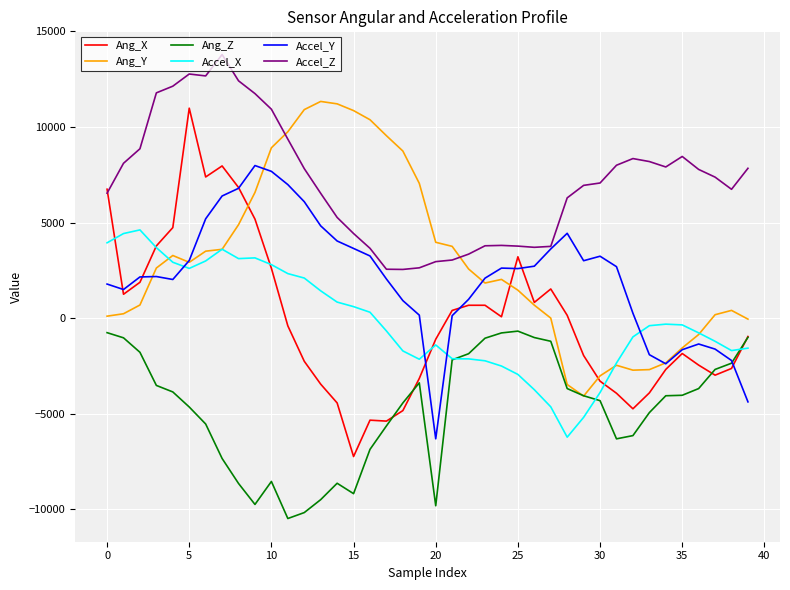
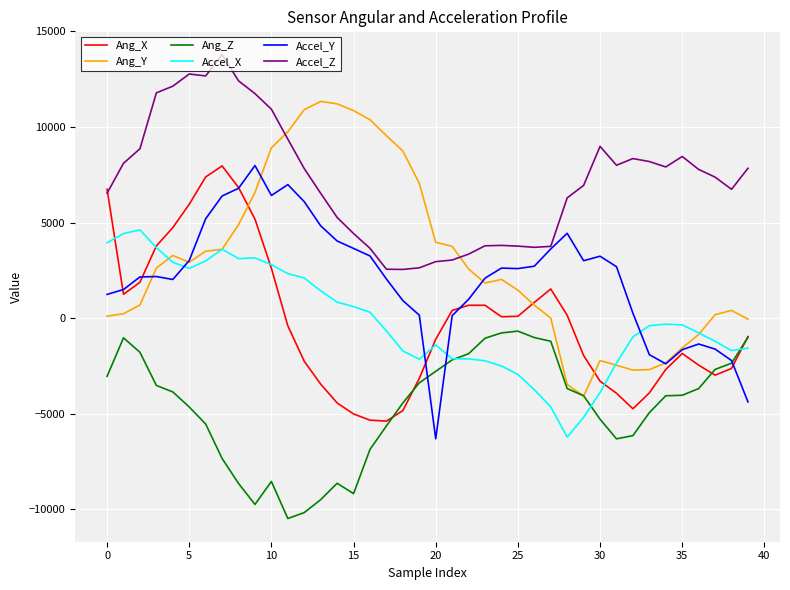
Ang_Z, 0: -800 -> -3000
Accel_Y, 0: 1800 -> 1200
Ang_X, 5: 11000 -> 6000
Accel_Y, 10: 7700 -> 6400
Ang_X, 15: -7200 -> -5000
Ang_Z, 20: -9800 -> -2800
Ang_X, 25: 3200 -> 100
Ang_Y, 30: -3000 -> -2200
Ang_Z, 30: -4300 -> -5300
Accel_Z, 30: 7100 -> 9000
